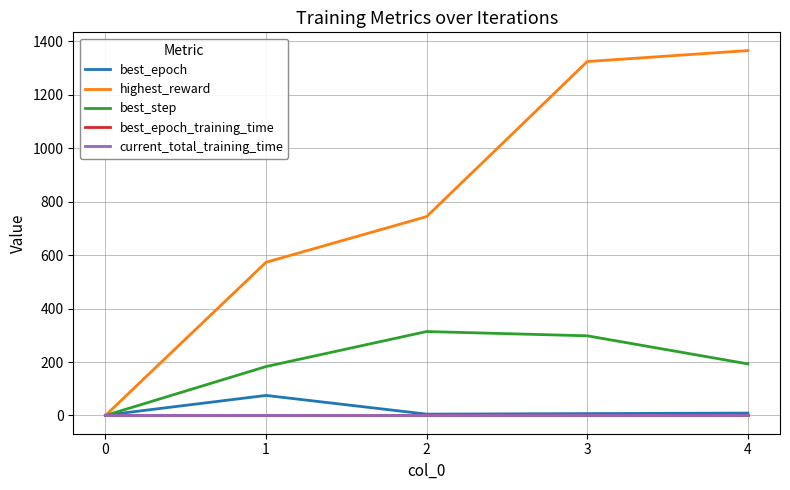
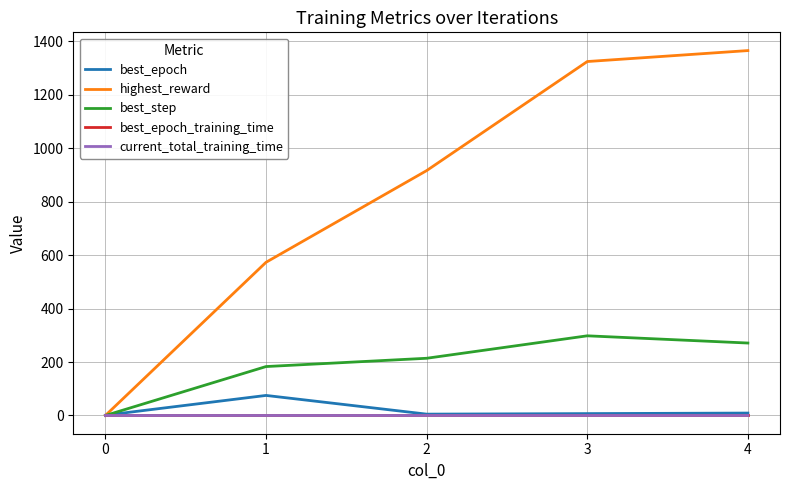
highest_reward, 2: 740 -> 920
best_step, 2: 310 -> 210
best_step, 4: 190 -> 270
